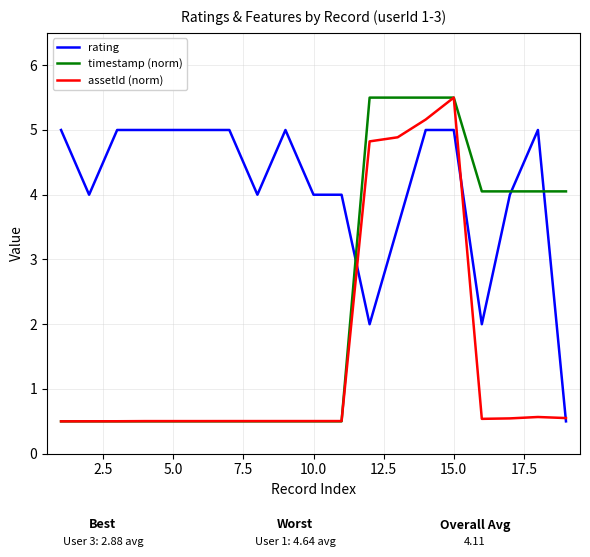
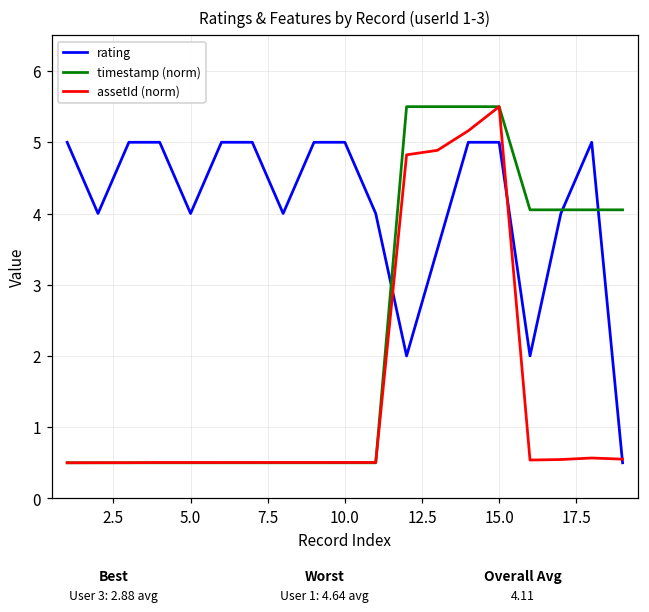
rating, 5.0: 5 -> 4
rating, 10.0: 4 -> 5
